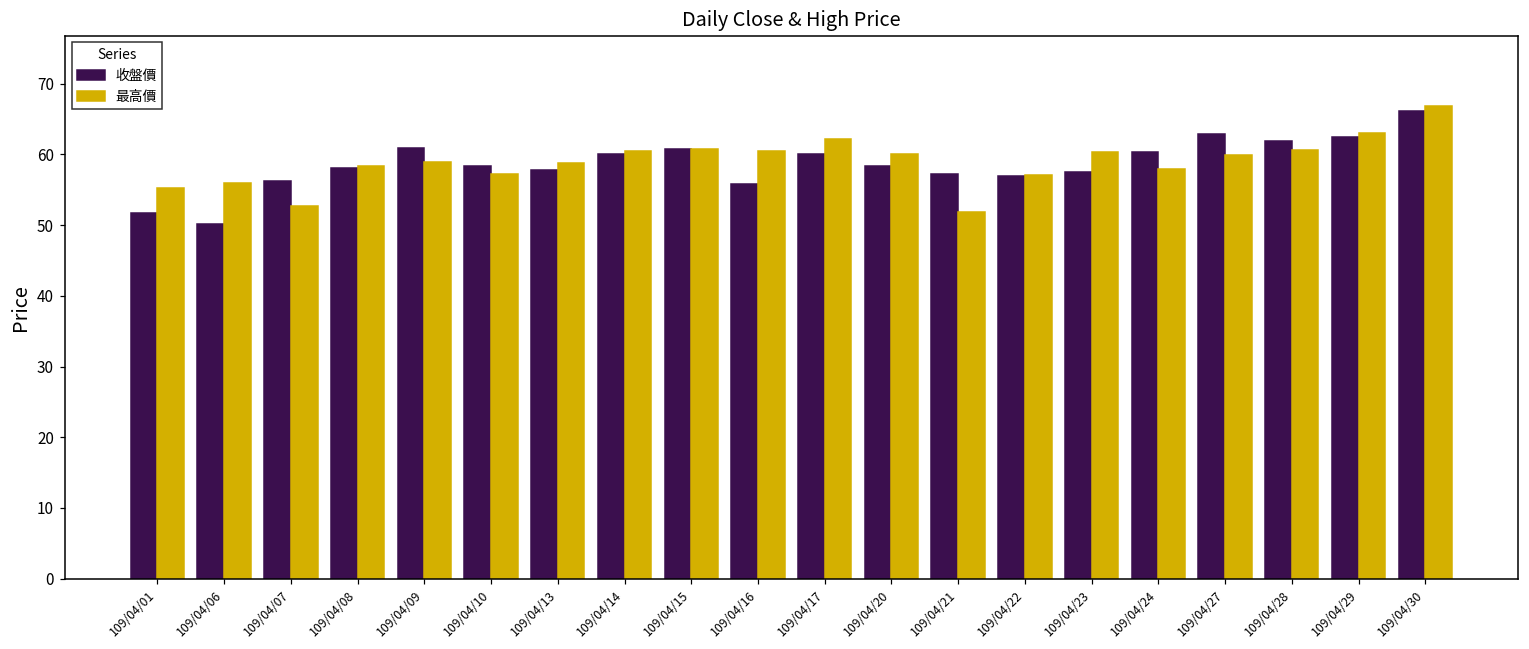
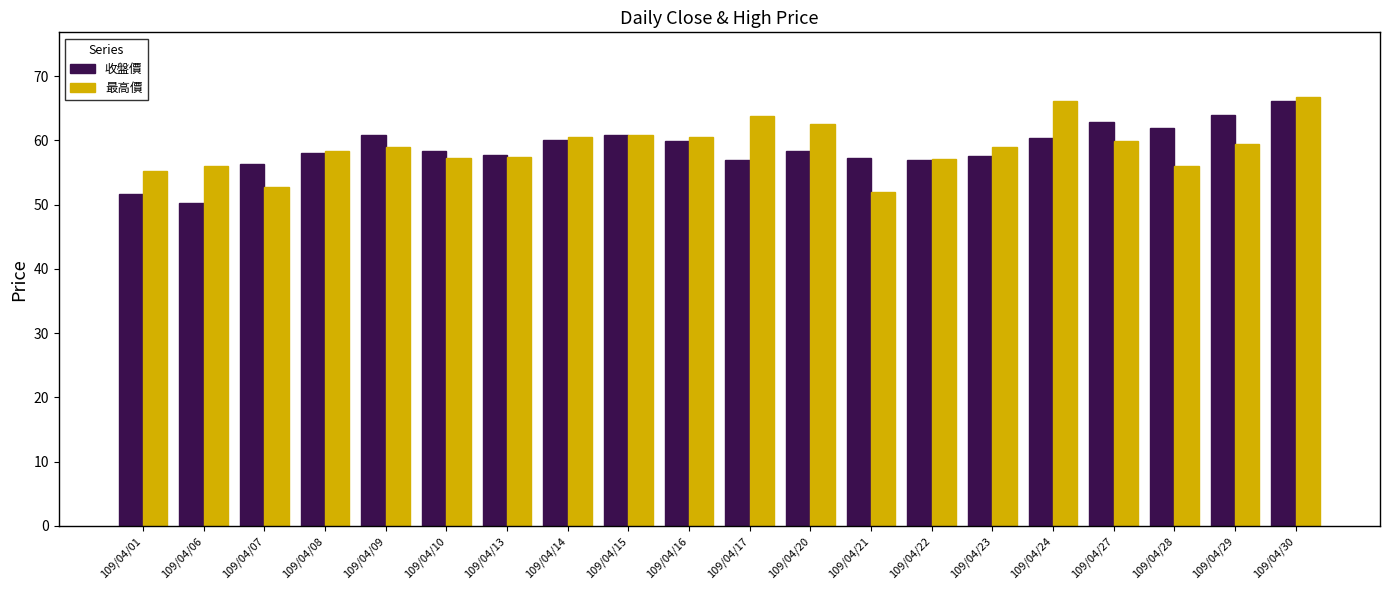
最高價, 109/04/13: 59 -> 57
收盤價, 109/04/16: 56 -> 60
收盤價, 109/04/17: 60 -> 57
最高價, 109/04/17: 62 -> 64
最高價, 109/04/20: 60 -> 63
最高價, 109/04/23: 60 -> 59
最高價, 109/04/24: 58 -> 66
最高價, 109/04/28: 61 -> 56
收盤價, 109/04/29: 63 -> 64
最高價, 109/04/29: 63 -> 59
